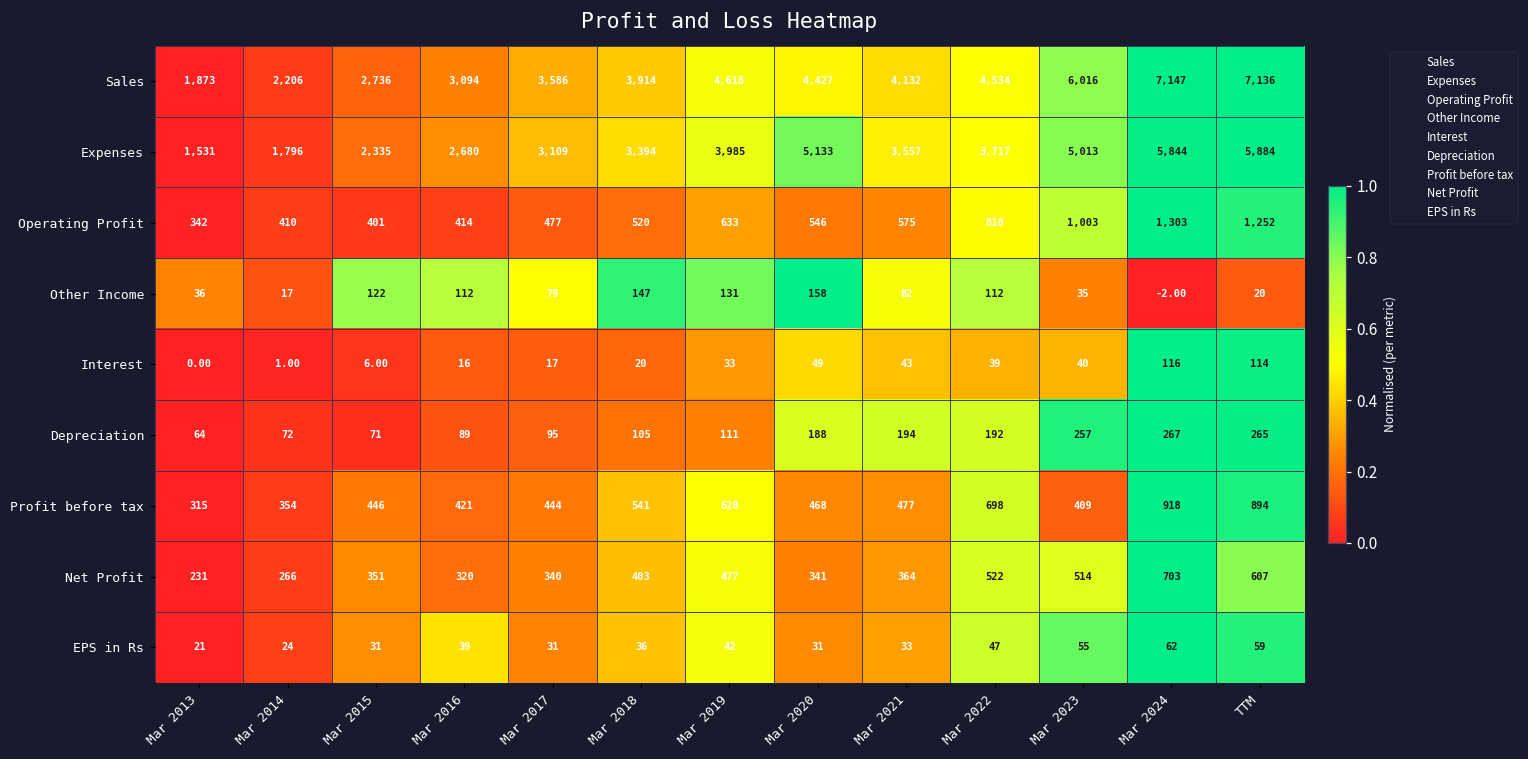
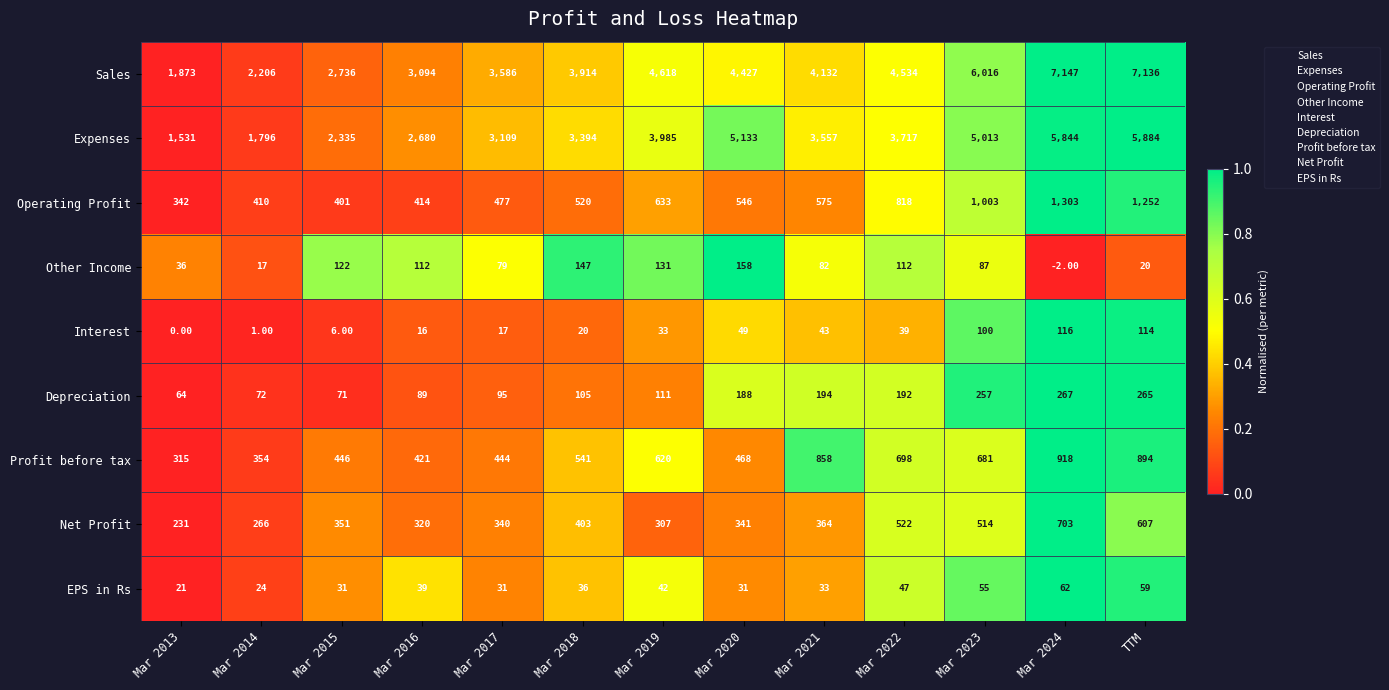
Other Income, Mar 2023: 35 -> 87
Interest, Mar 2023: 40 -> 100
Profit before tax, Mar 2021: 477 -> 858
Profit before tax, Mar 2023: 409 -> 681
Net Profit, Mar 2019: 477 -> 307
